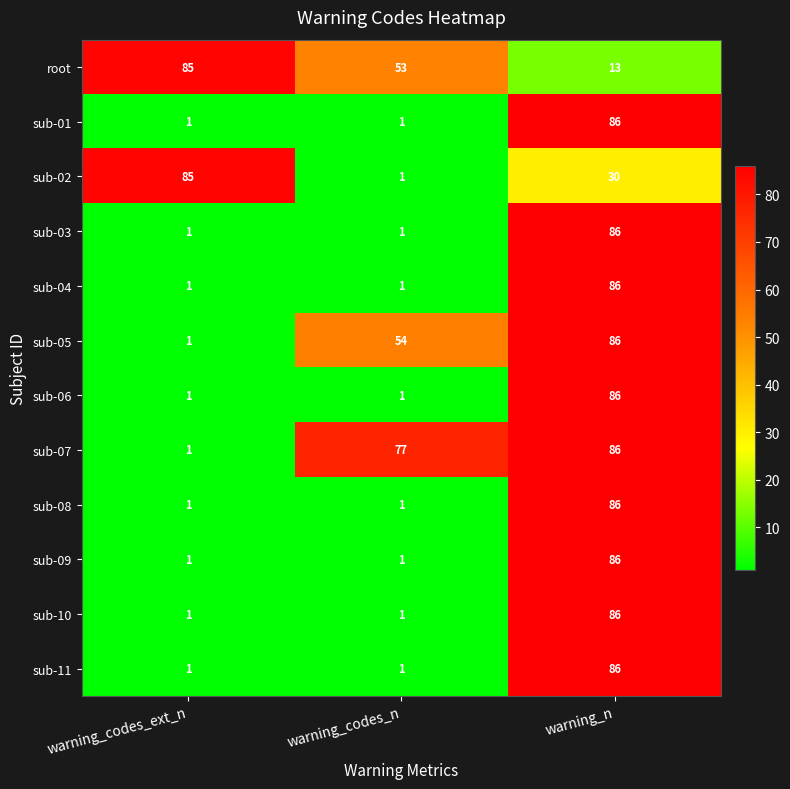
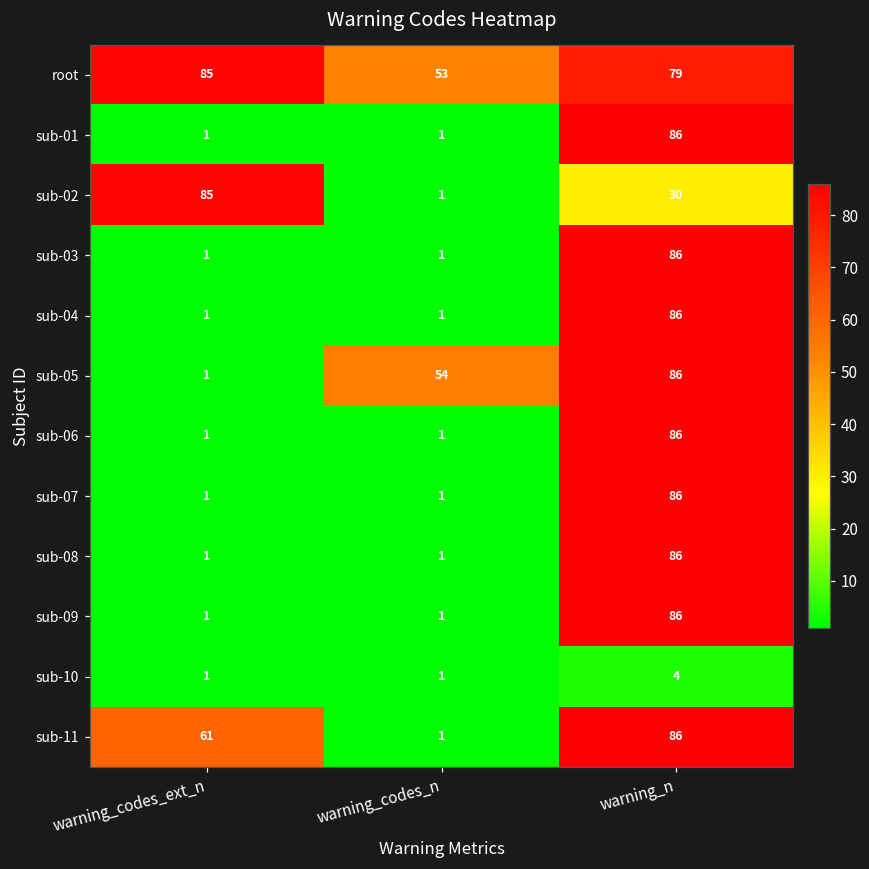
root, warning_n: 13 -> 79
sub-07, warning_codes_n: 77 -> 1
sub-10, warning_n: 86 -> 4
sub-11, warning_codes_ext_n: 1 -> 61
